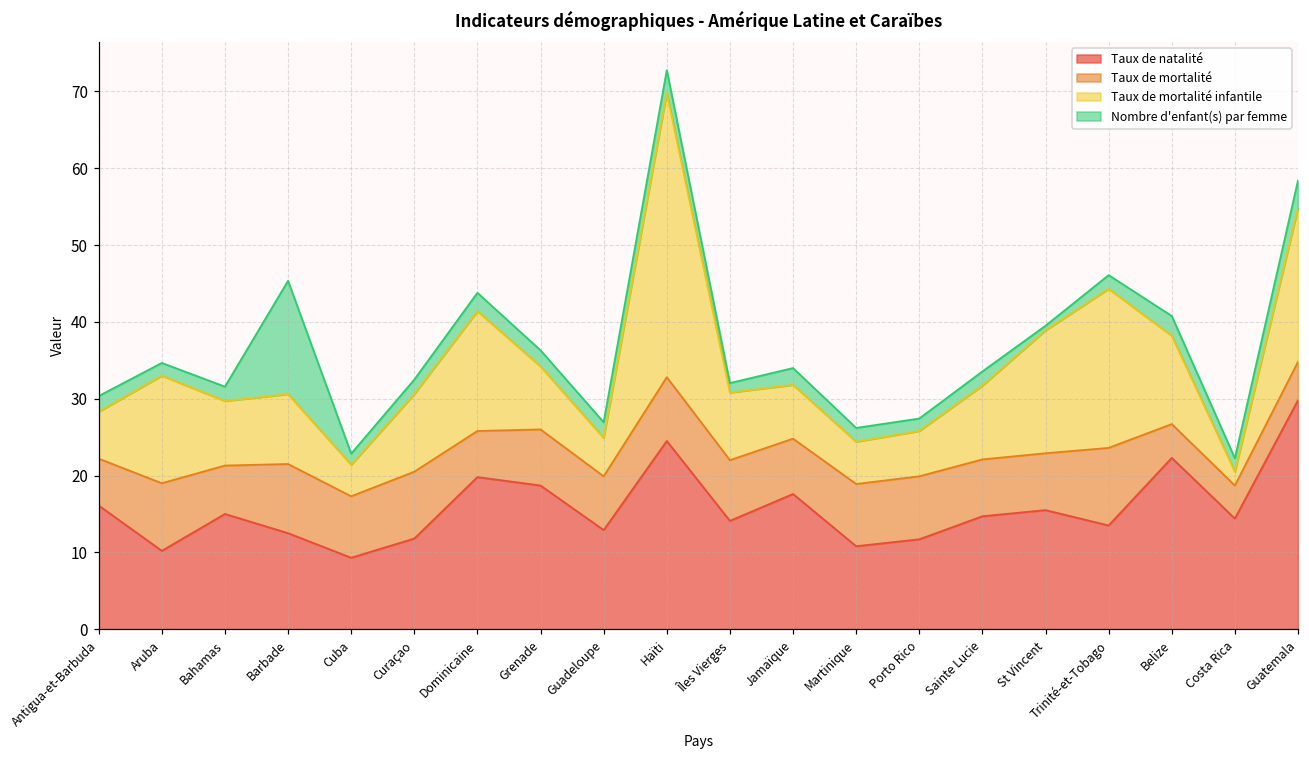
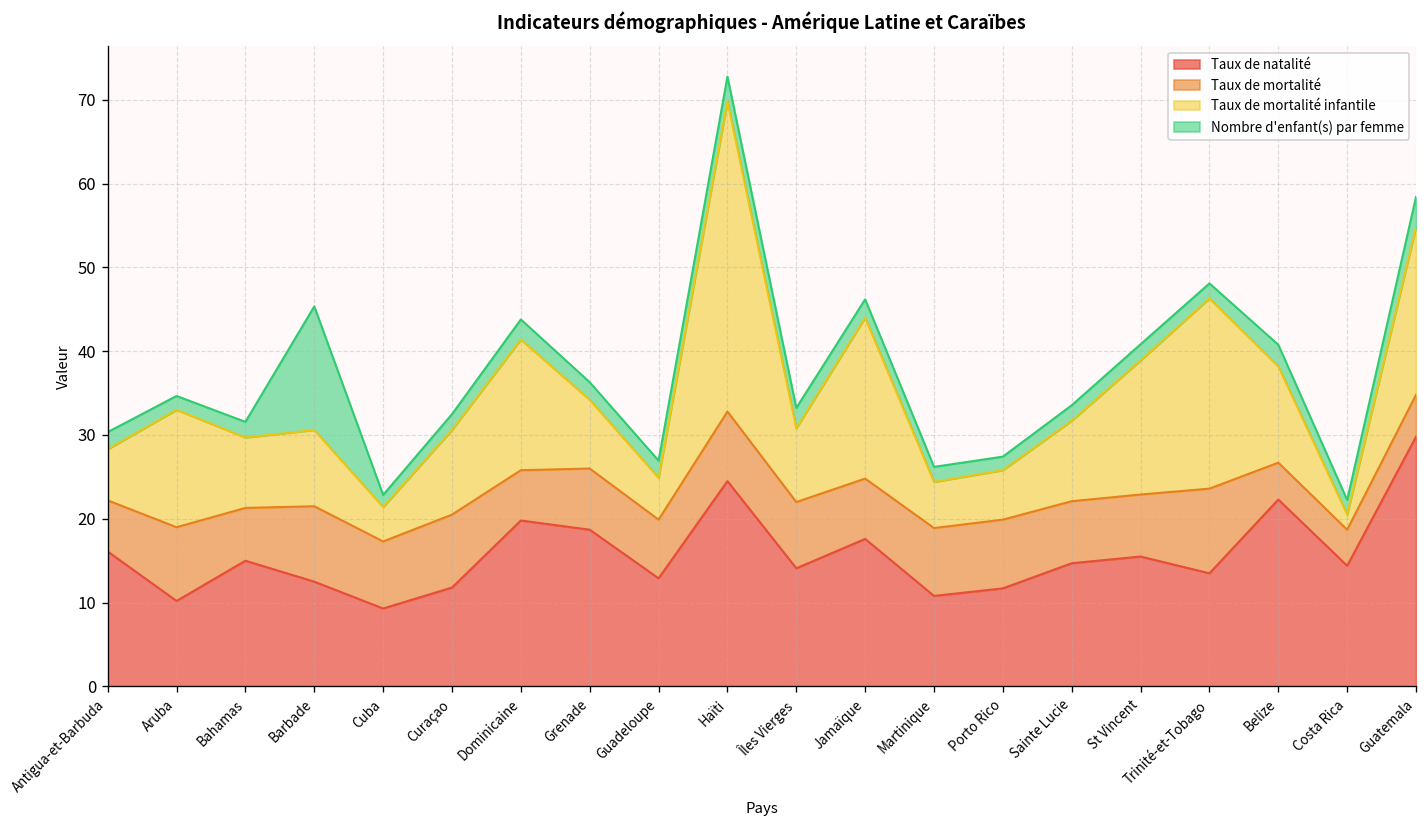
Nombre d'enfant(s) par femme, Îles Vierges: 1 -> 2
Taux de mortalité infantile, Jamaïque: 7 -> 19
Nombre d'enfant(s) par femme, St Vincent: 1 -> 2
Taux de mortalité infantile, Trinité-et-Tobago: 21 -> 23
